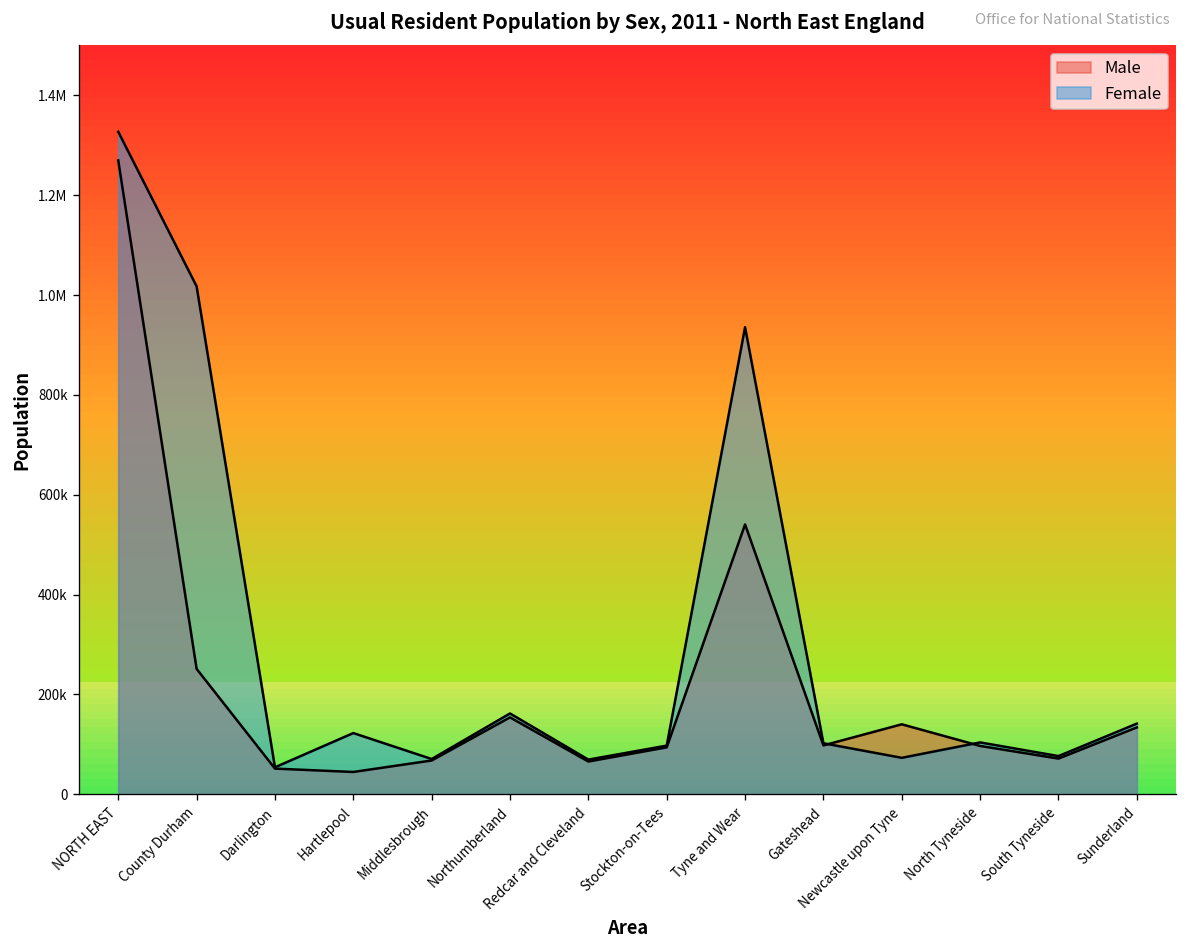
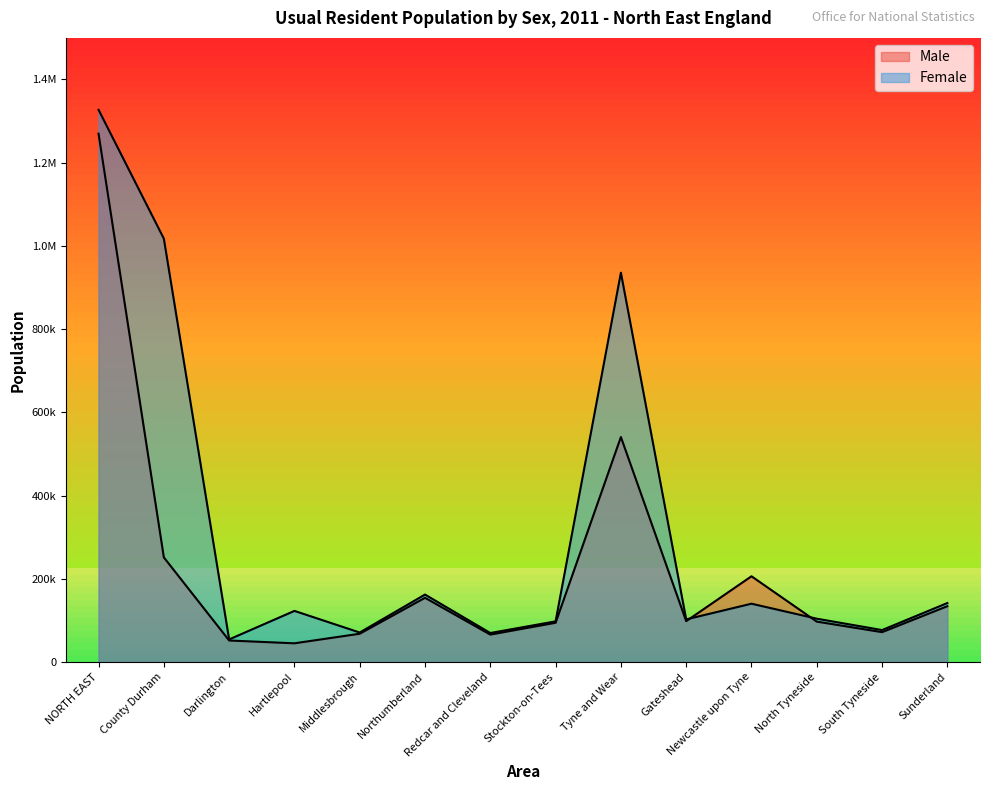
Male, Newcastle upon Tyne: 140000 -> 210000
Female, Newcastle upon Tyne: 70000 -> 140000
